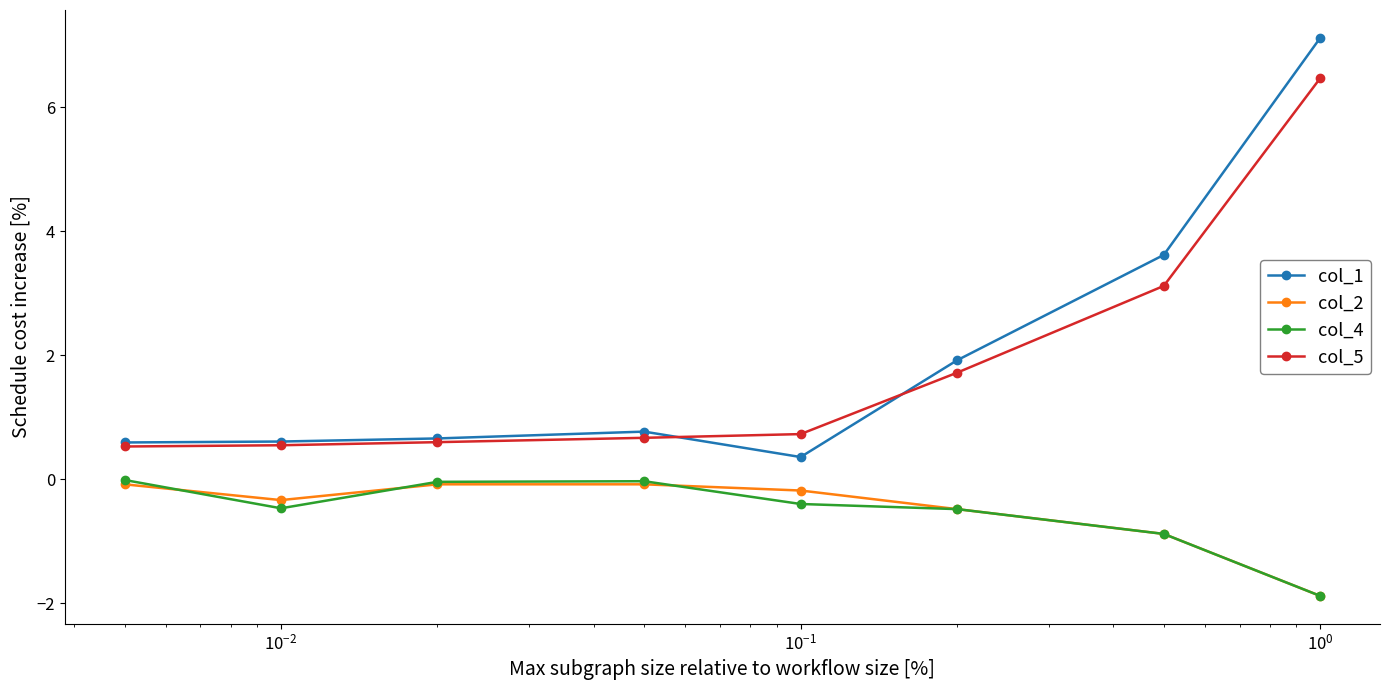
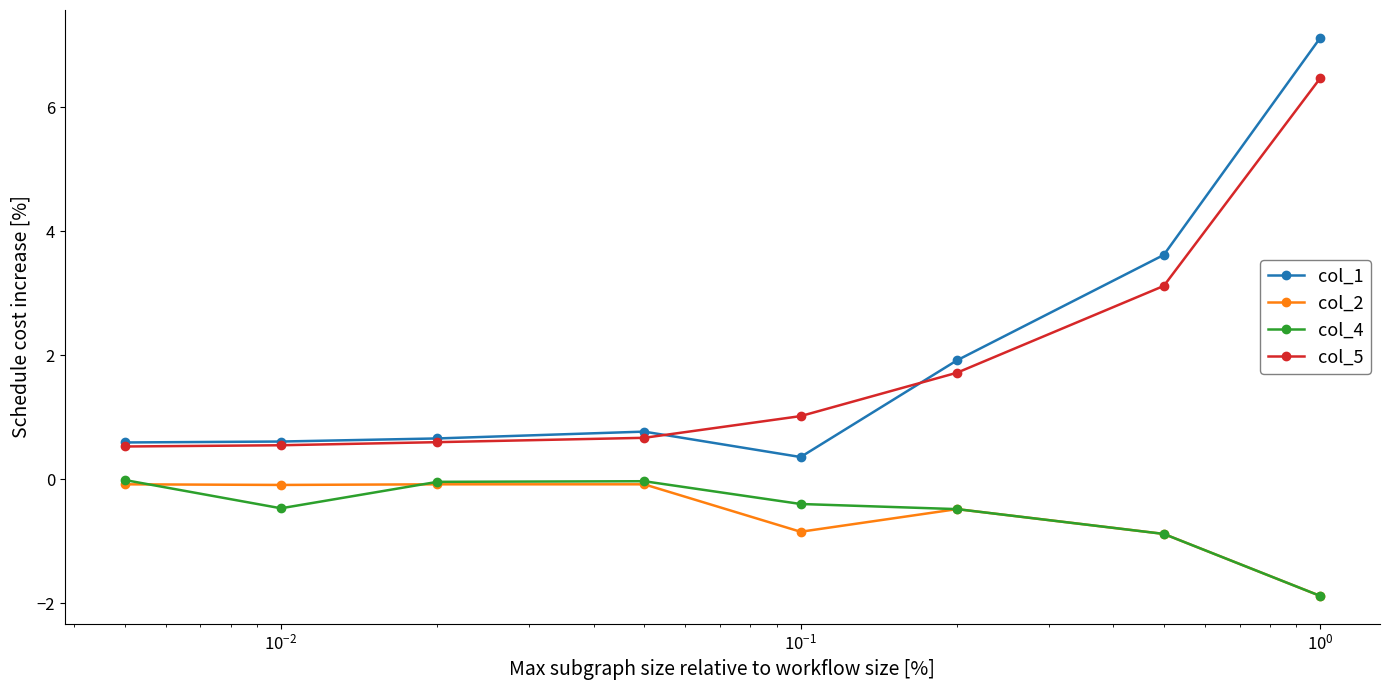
col_2, 10^-2: -0.3 -> -0.1
col_2, 10^-1: -0.2 -> -0.8
col_5, 10^-1: 0.7 -> 1.0
